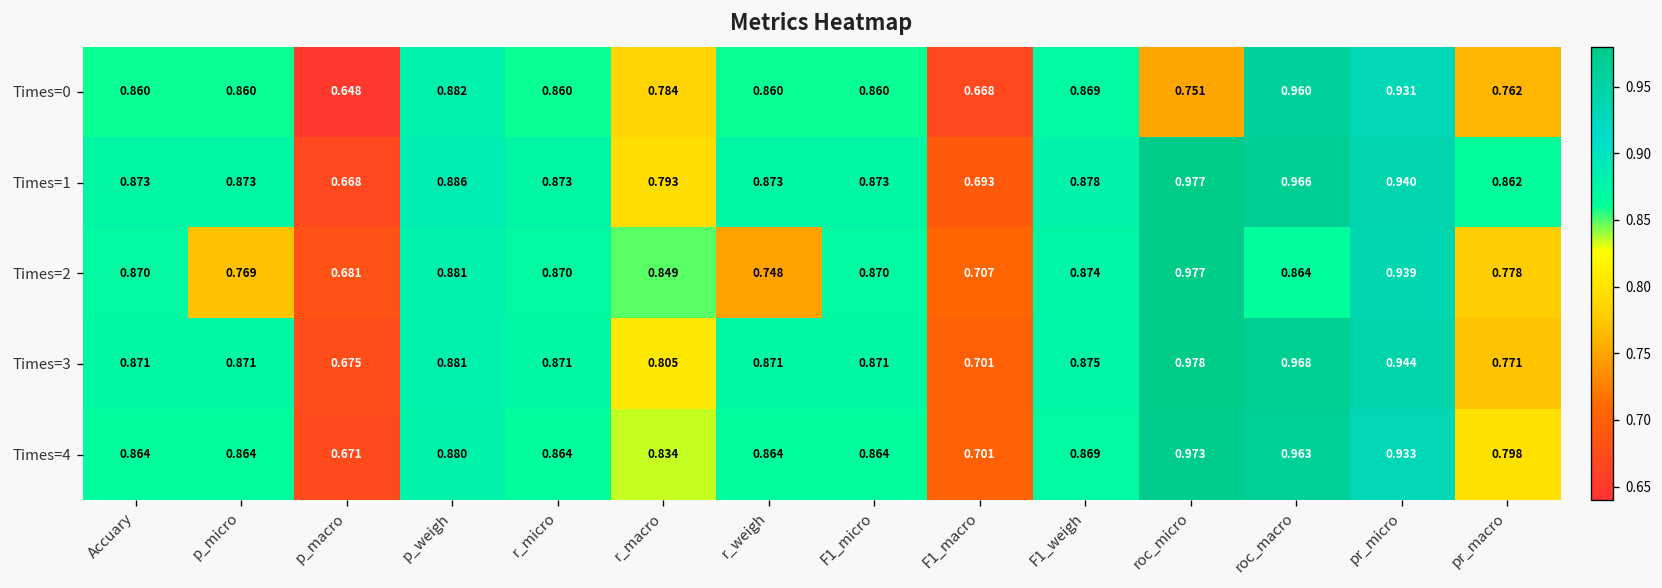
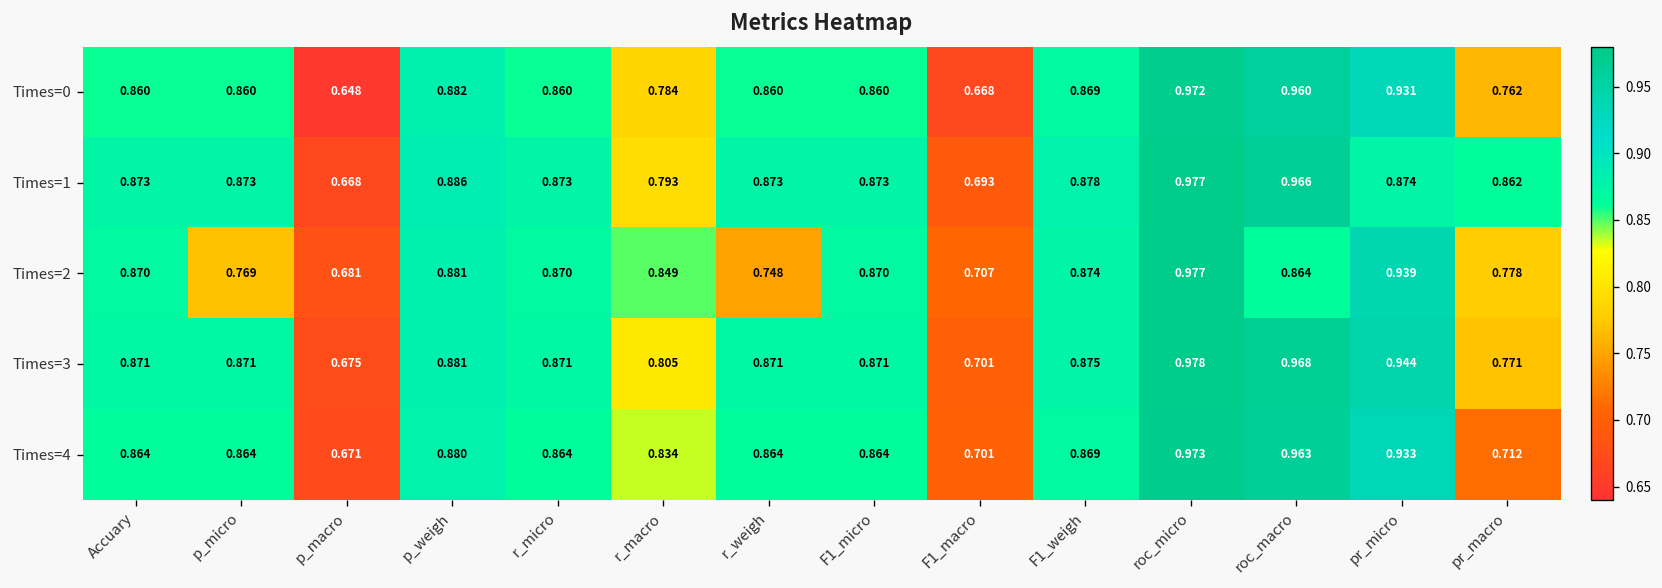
Times=0, roc_micro: 0.751 -> 0.972
Times=1, pr_micro: 0.940 -> 0.874
Times=4, pr_macro: 0.798 -> 0.712
